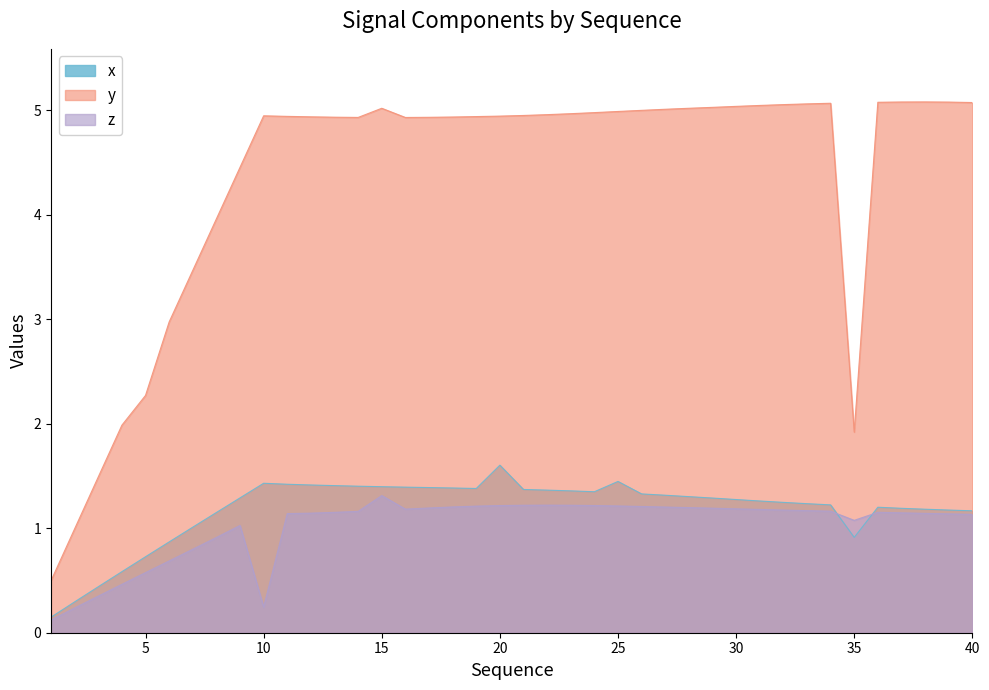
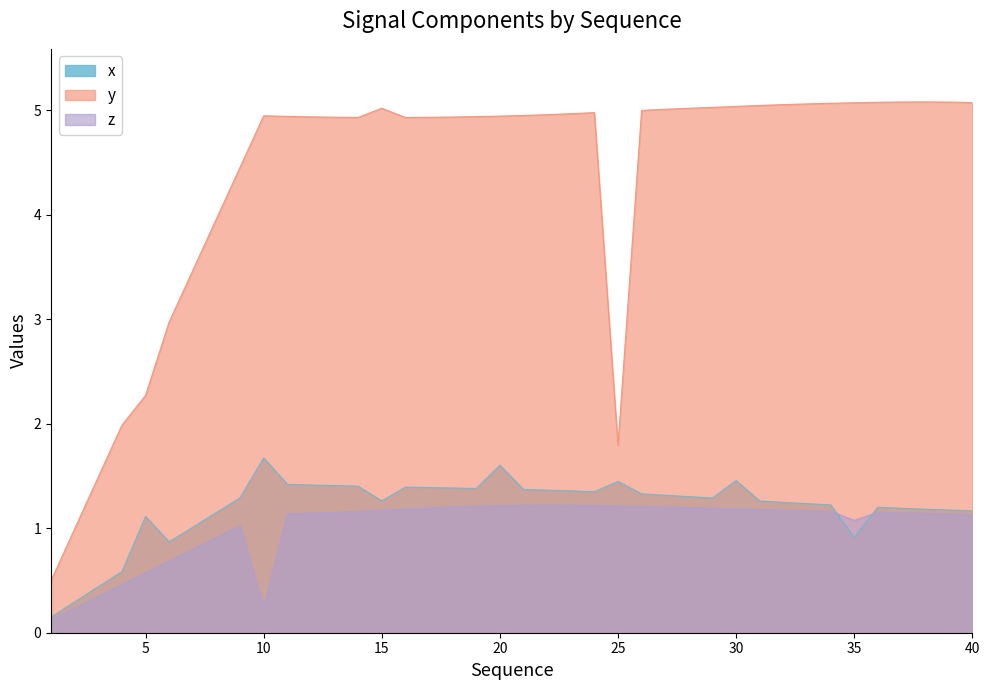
x, 5: 0.73 -> 1.11
x, 10: 1.43 -> 1.67
x, 15: 1.40 -> 1.26
z, 15: 1.31 -> 1.17
y, 25: 4.99 -> 1.79
x, 30: 1.27 -> 1.46
y, 35: 1.92 -> 5.07
